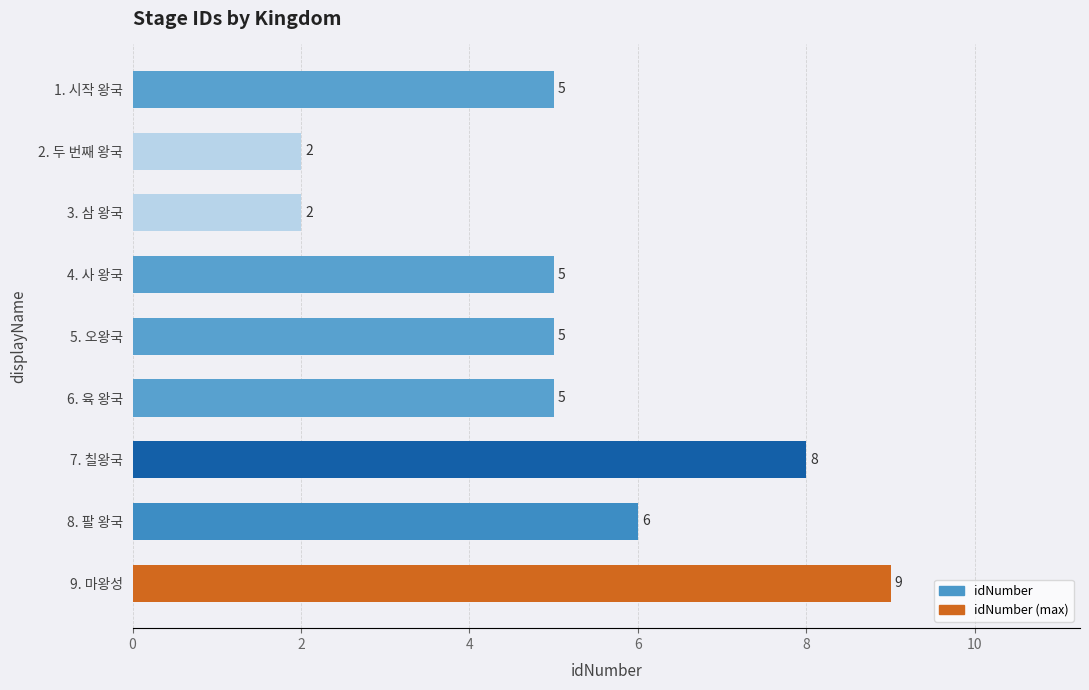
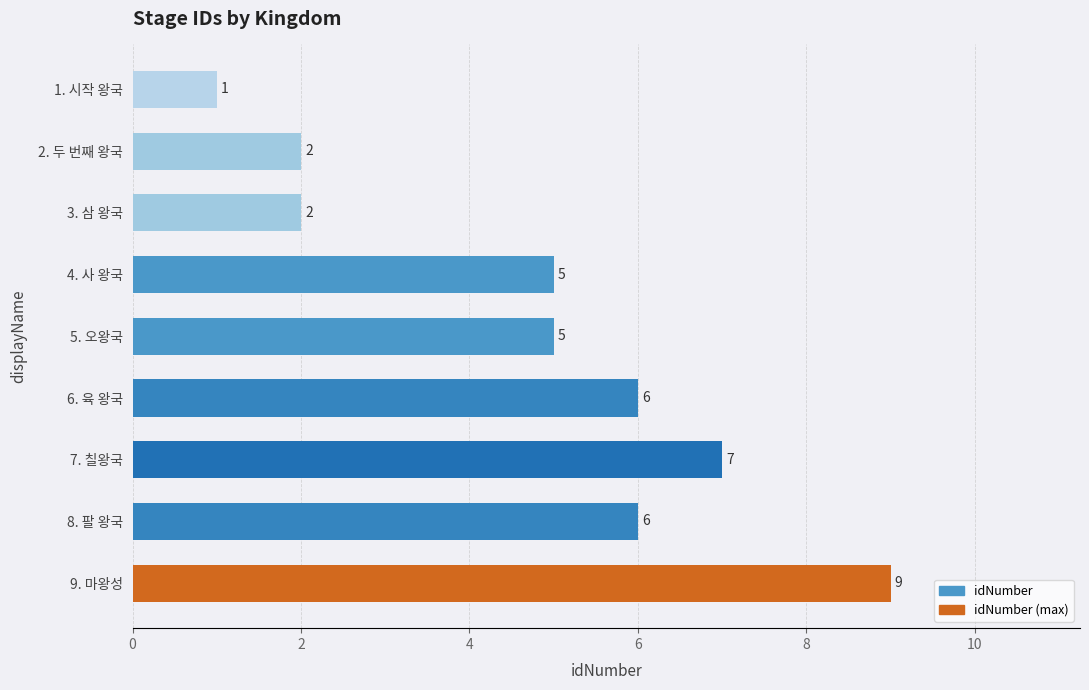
1. 시작 왕국: 5 -> 1
6. 육 왕국: 5 -> 6
7. 칠왕국: 8 -> 7
